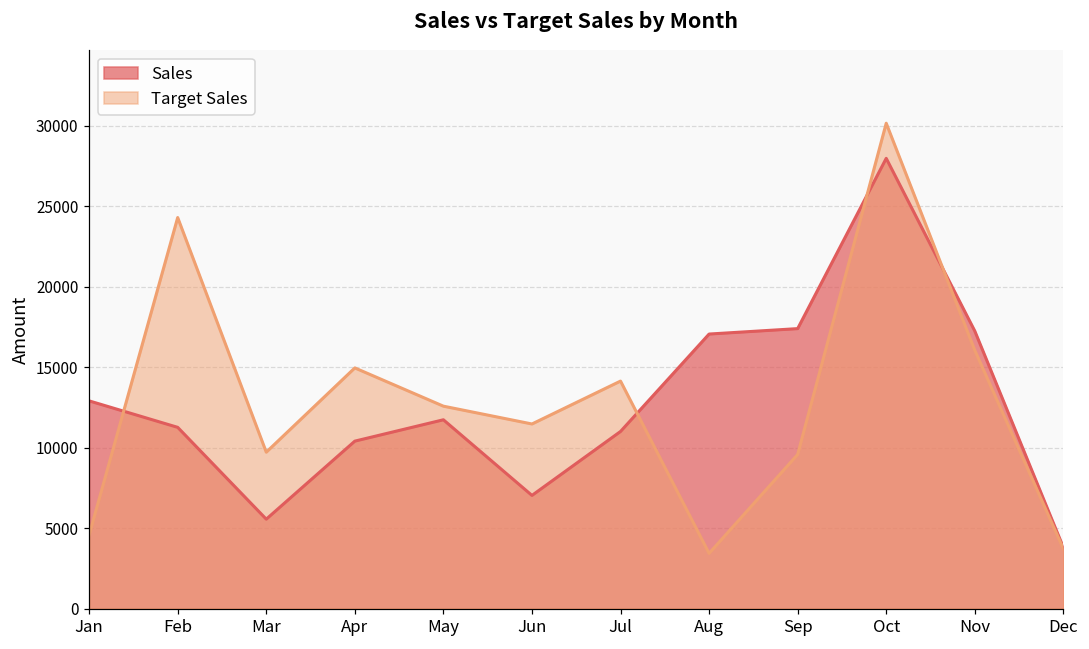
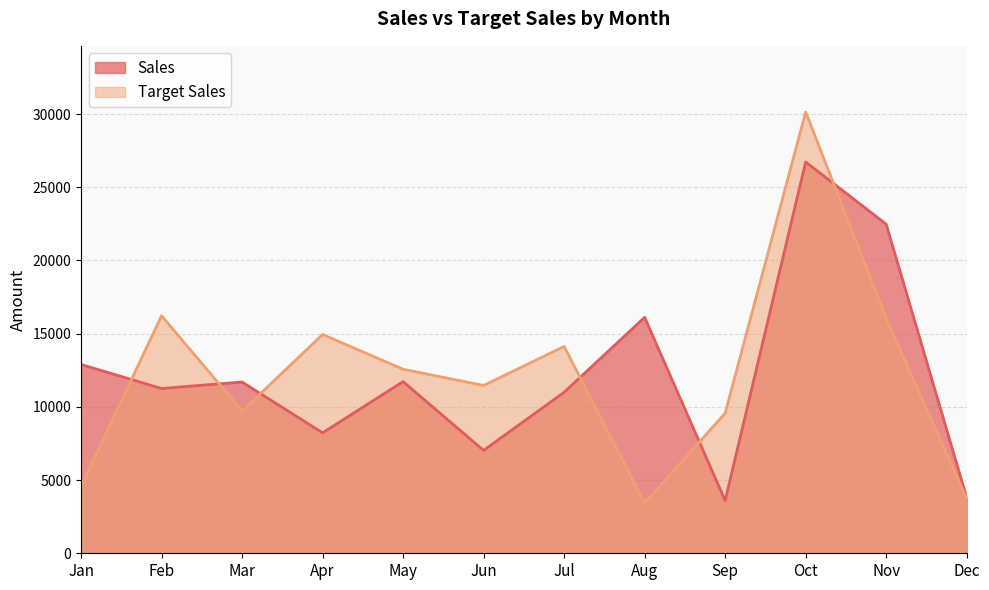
Target Sales, Feb: 24300 -> 16200
Sales, Mar: 5600 -> 11700
Sales, Apr: 10400 -> 8200
Sales, Aug: 17100 -> 16100
Sales, Sep: 17400 -> 3600
Sales, Oct: 28000 -> 26700
Sales, Nov: 17200 -> 22500
